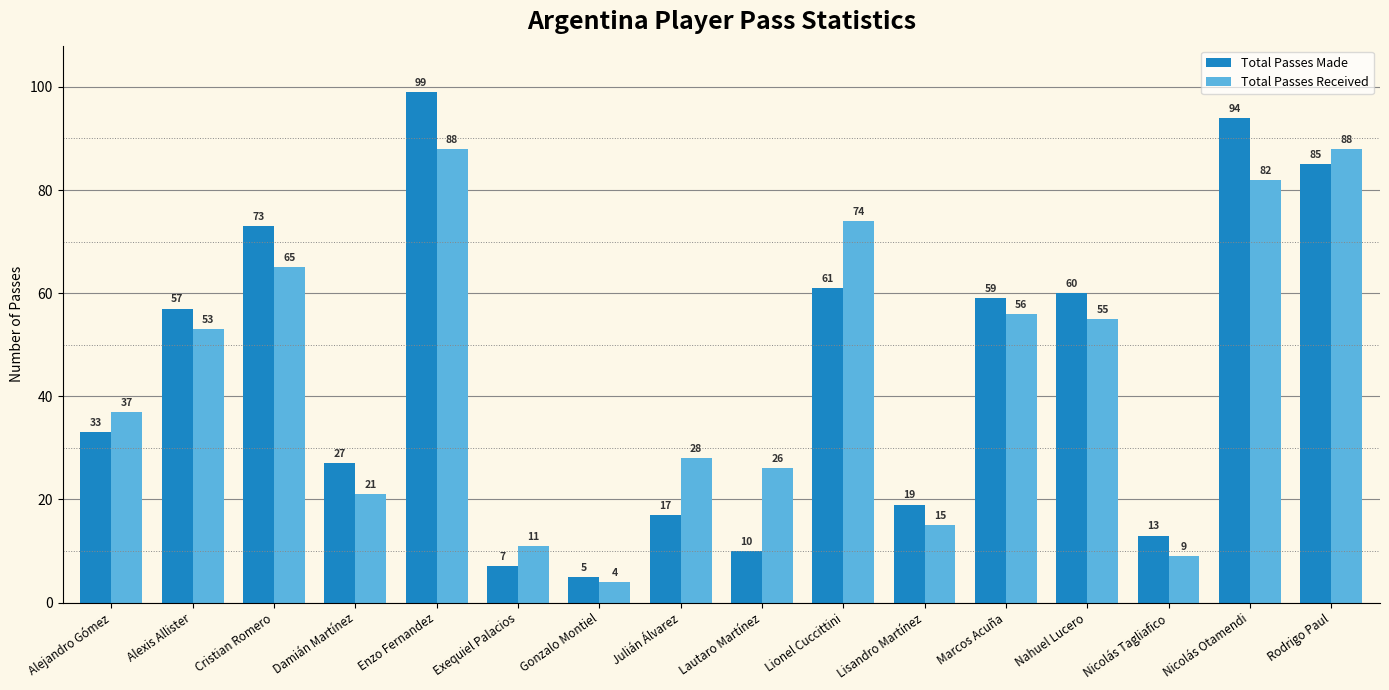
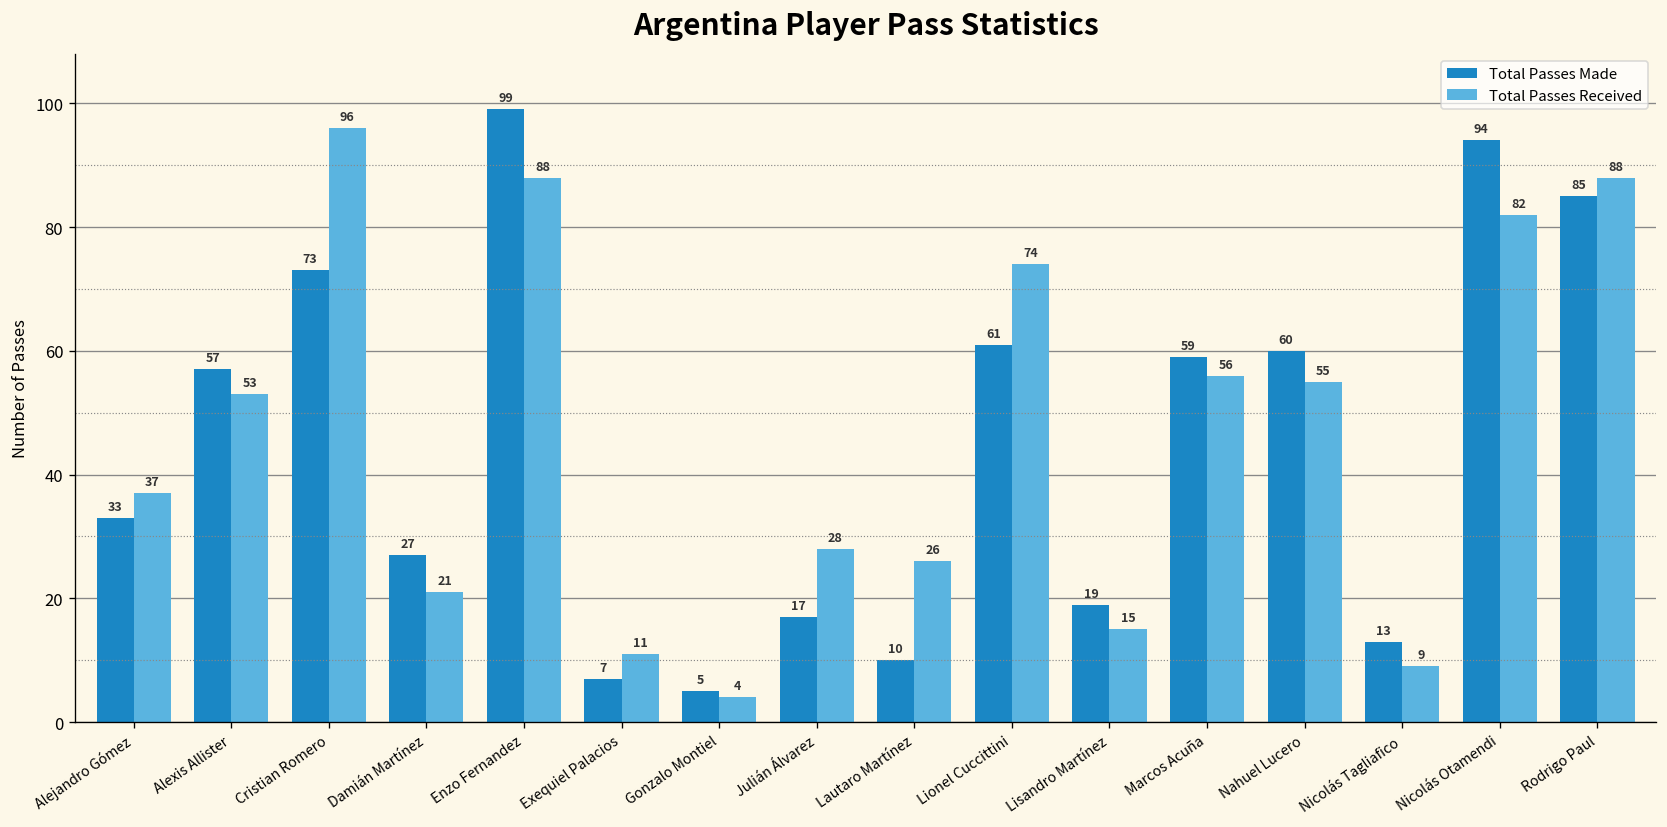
Total Passes Received, Cristian Romero: 65 -> 96
